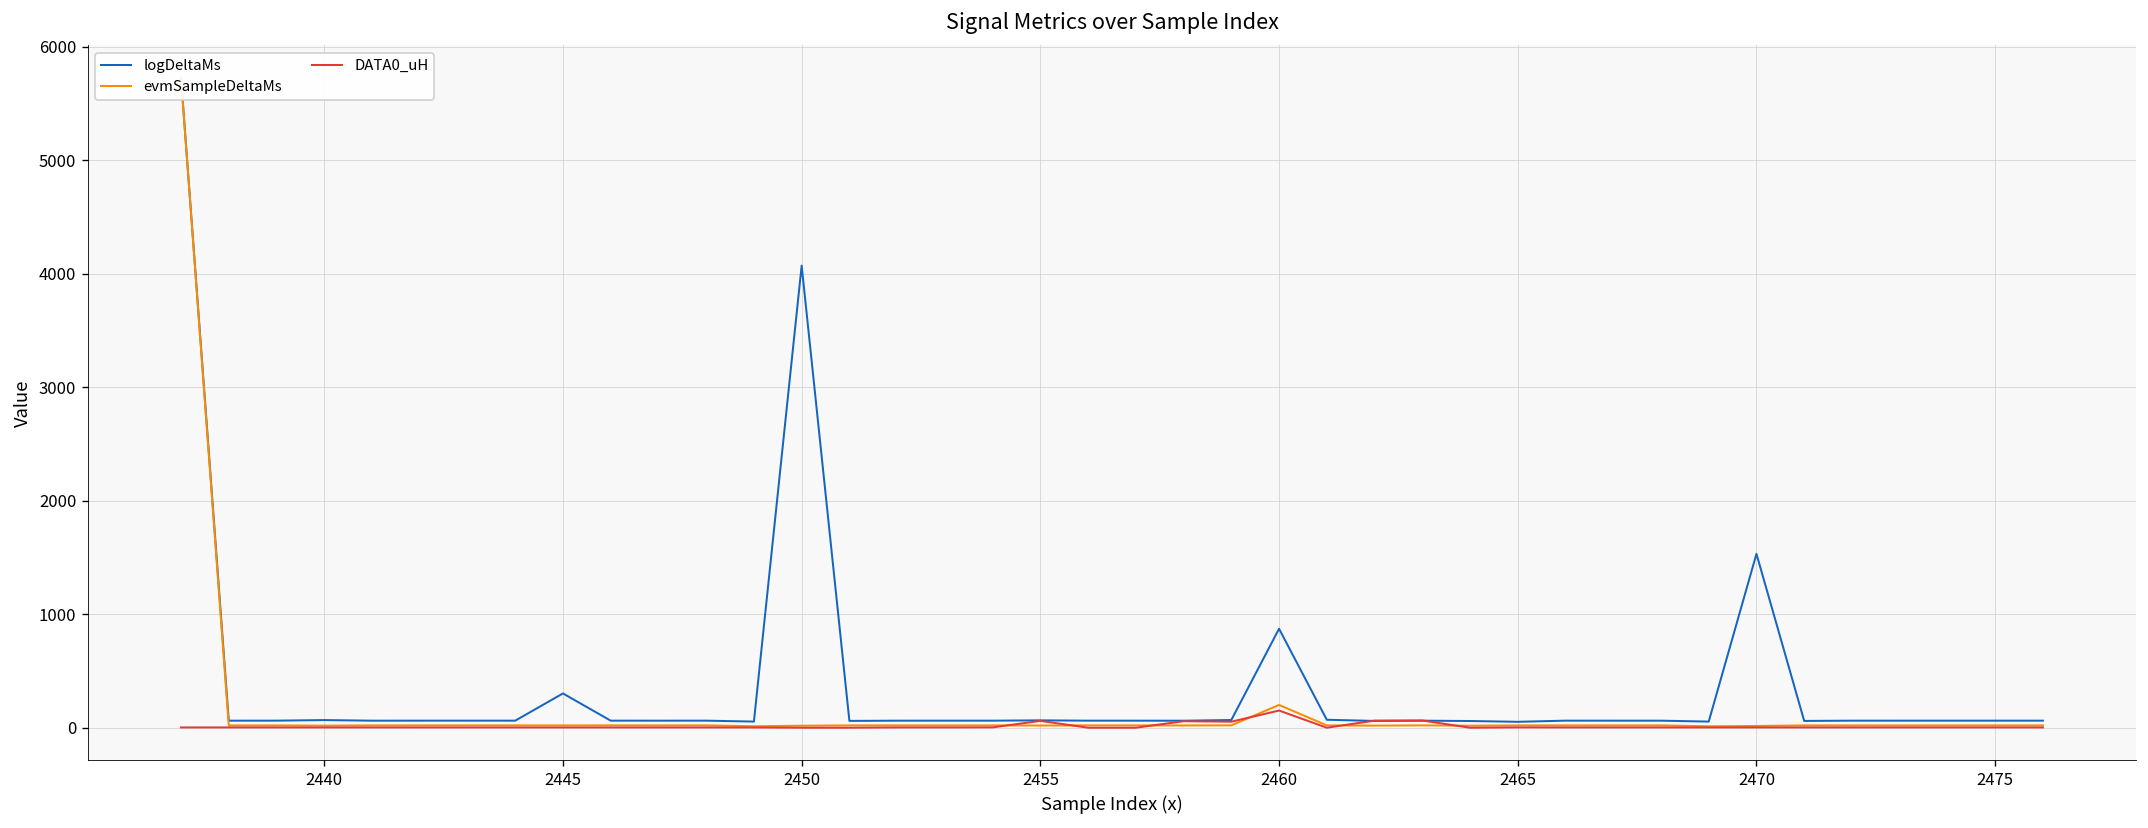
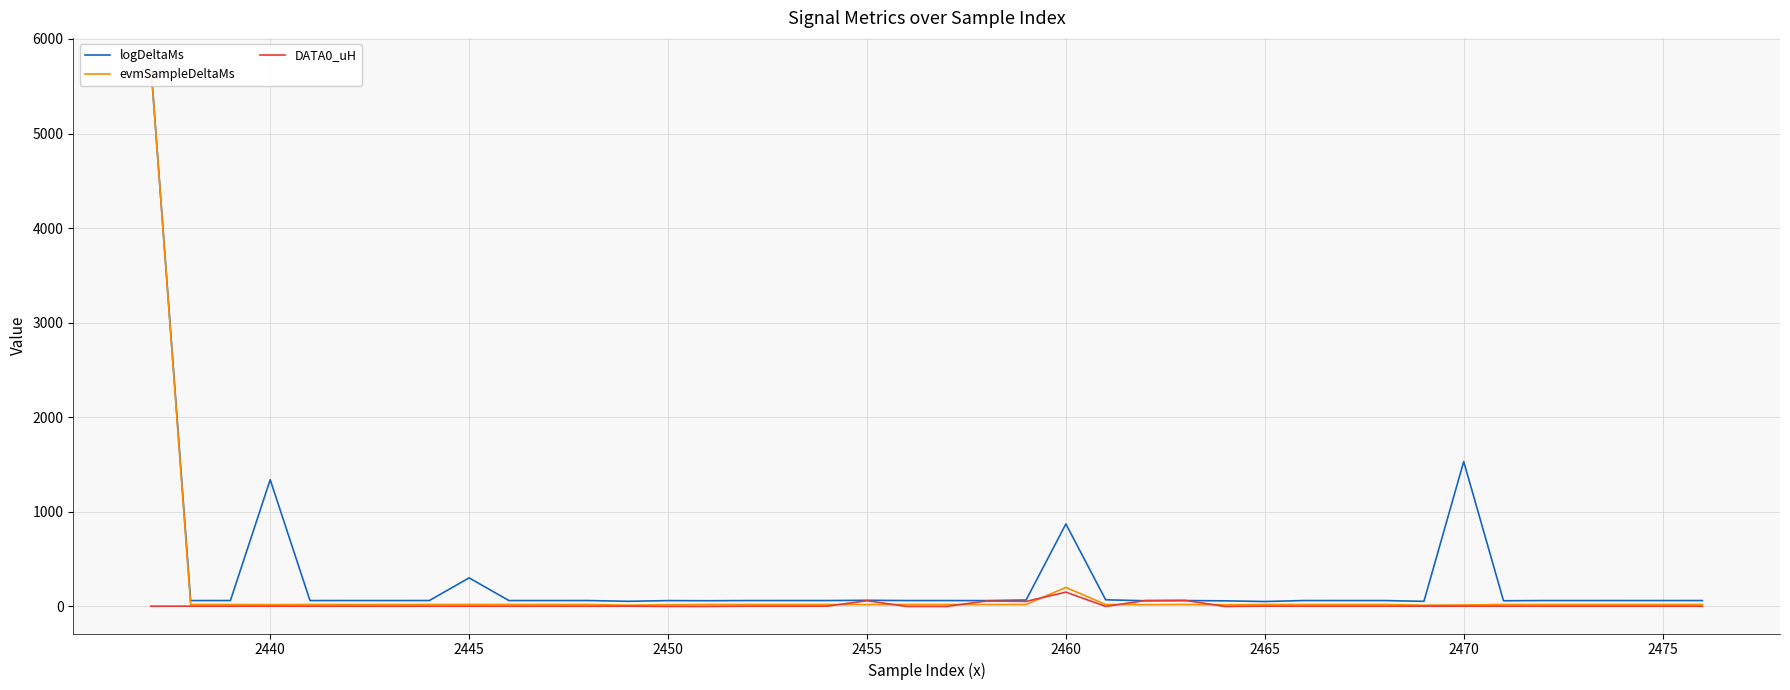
logDeltaMs, 2440: 100 -> 1300
logDeltaMs, 2450: 4100 -> 100
